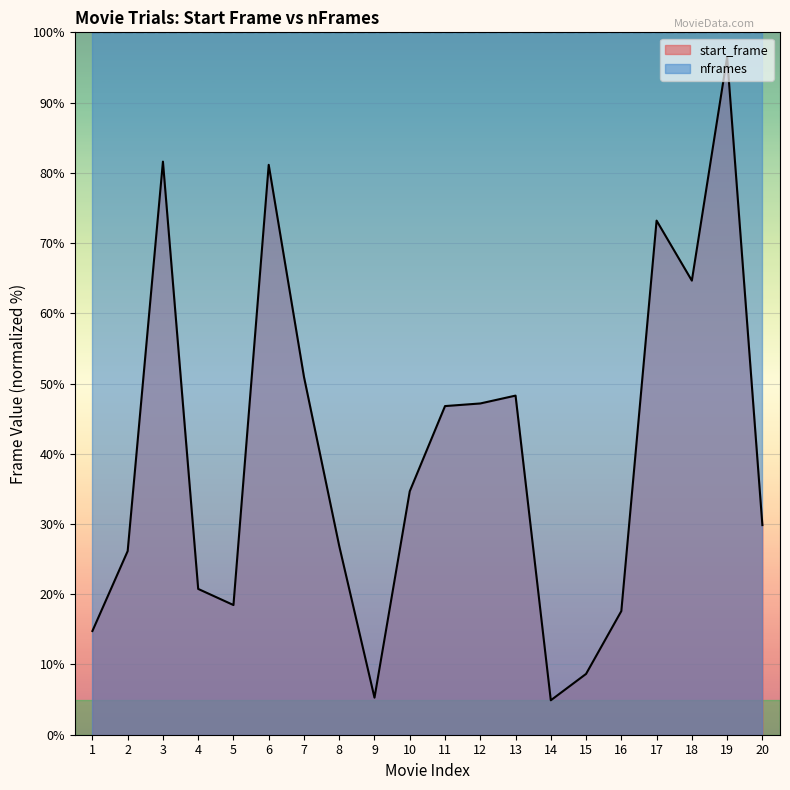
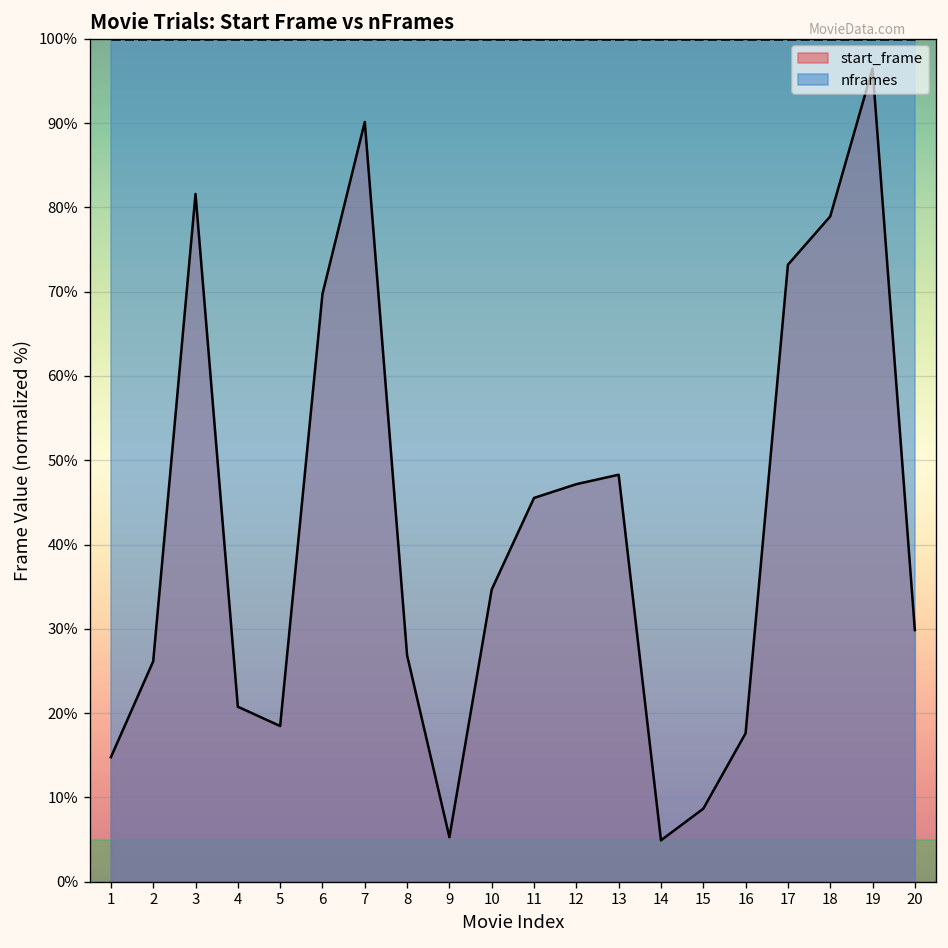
start_frame, 6: 81% -> 70%
start_frame, 7: 51% -> 90%
start_frame, 11: 47% -> 46%
start_frame, 18: 65% -> 79%
